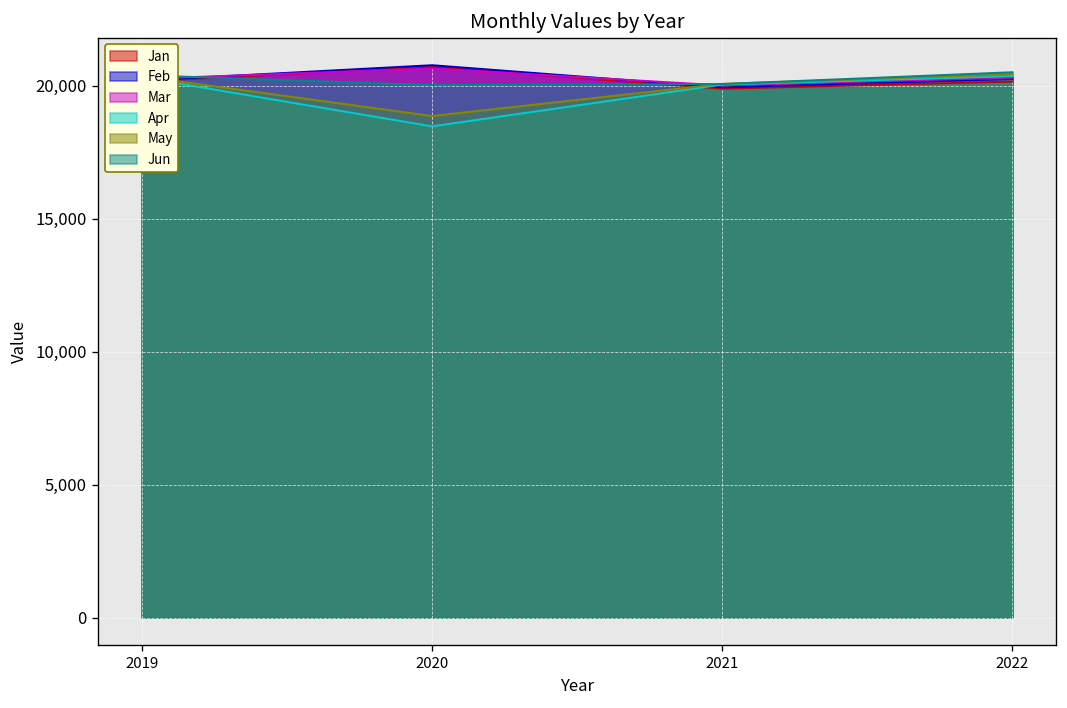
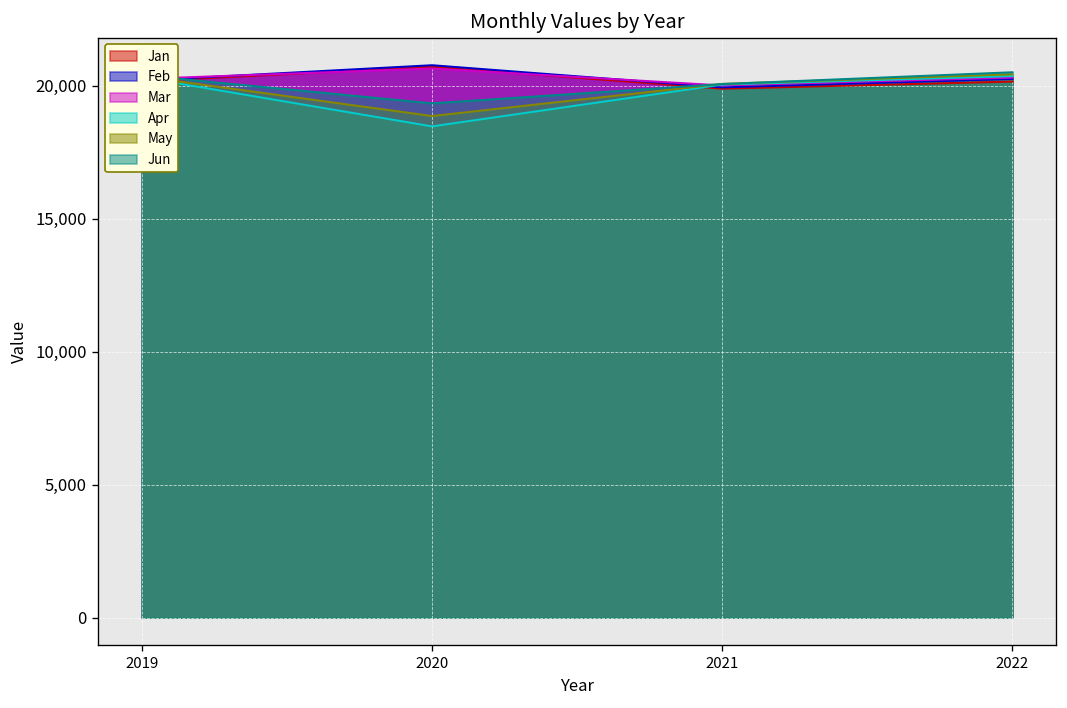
Jun, 2020: 20,000 -> 19,300
